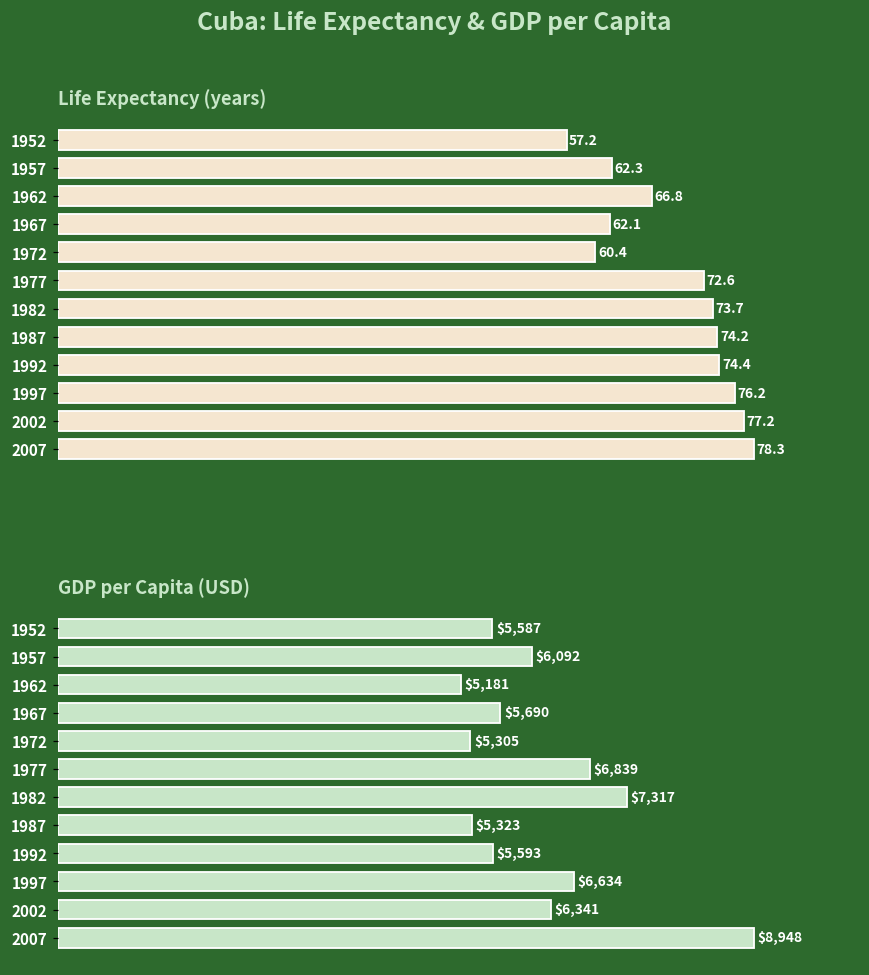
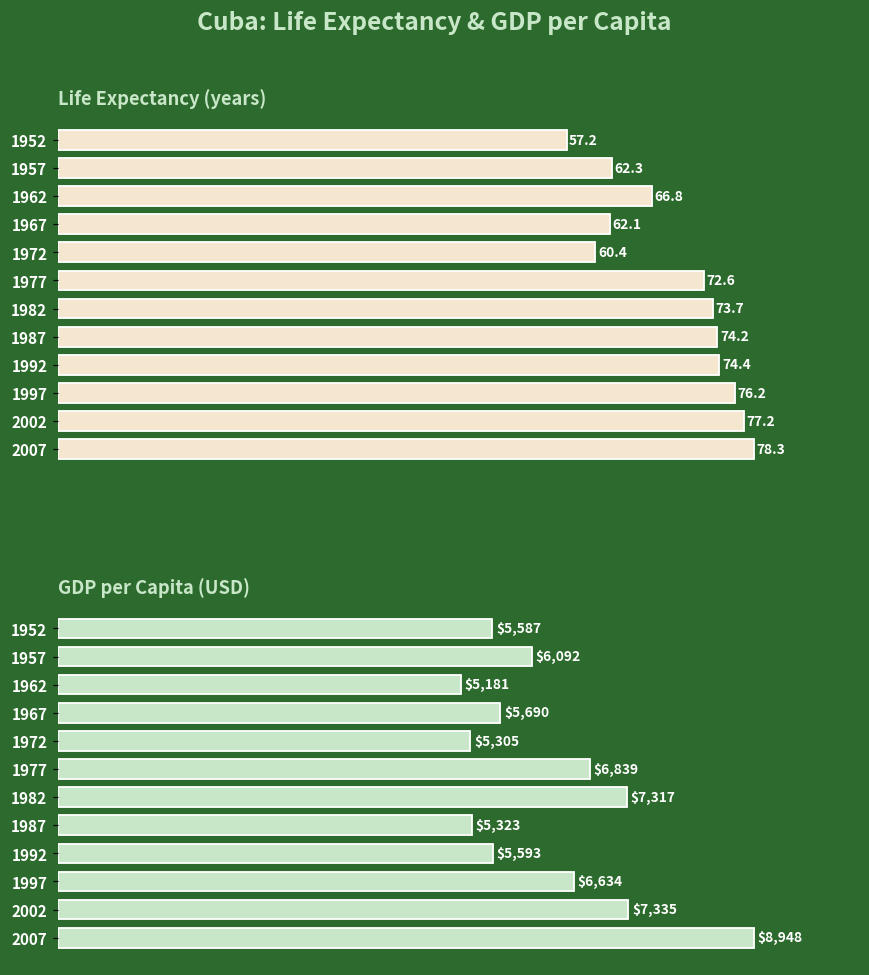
GDP per Capita (USD), 2002: $6,341 -> $7,335
